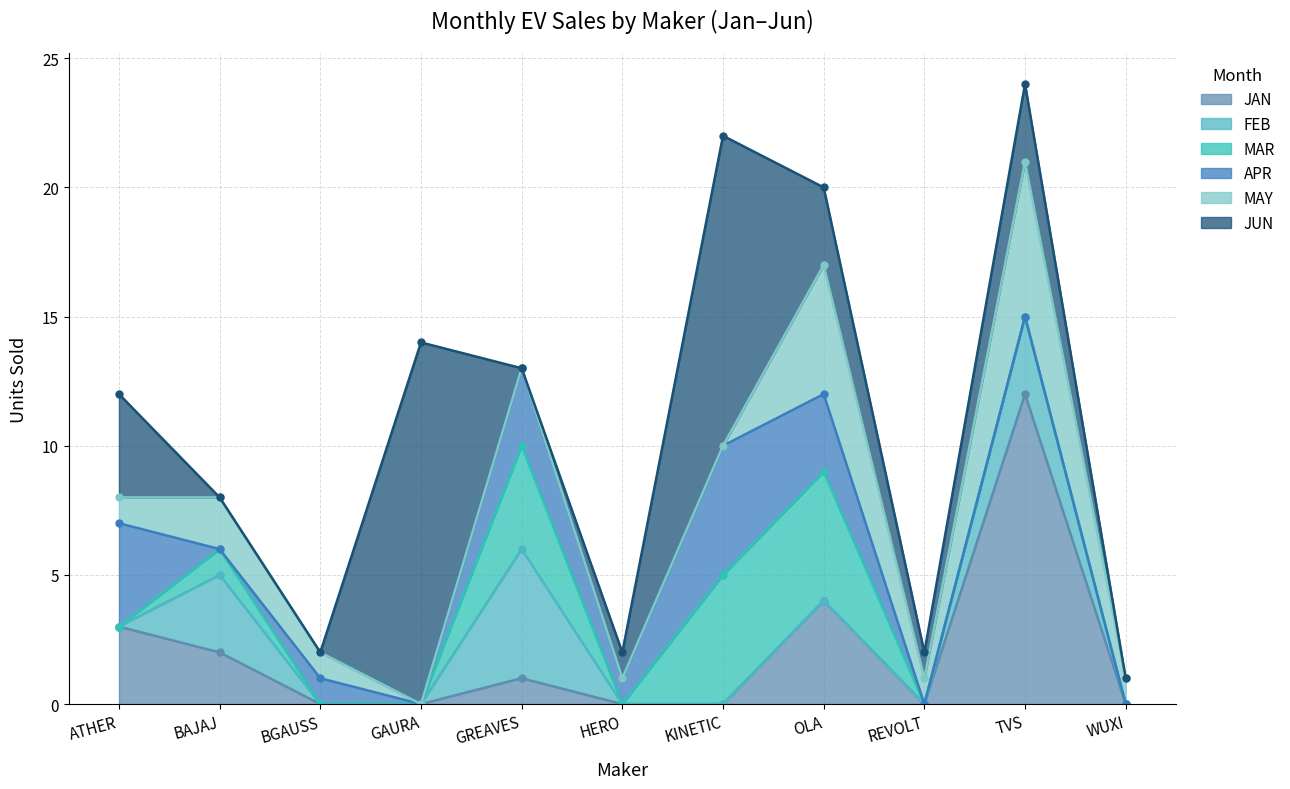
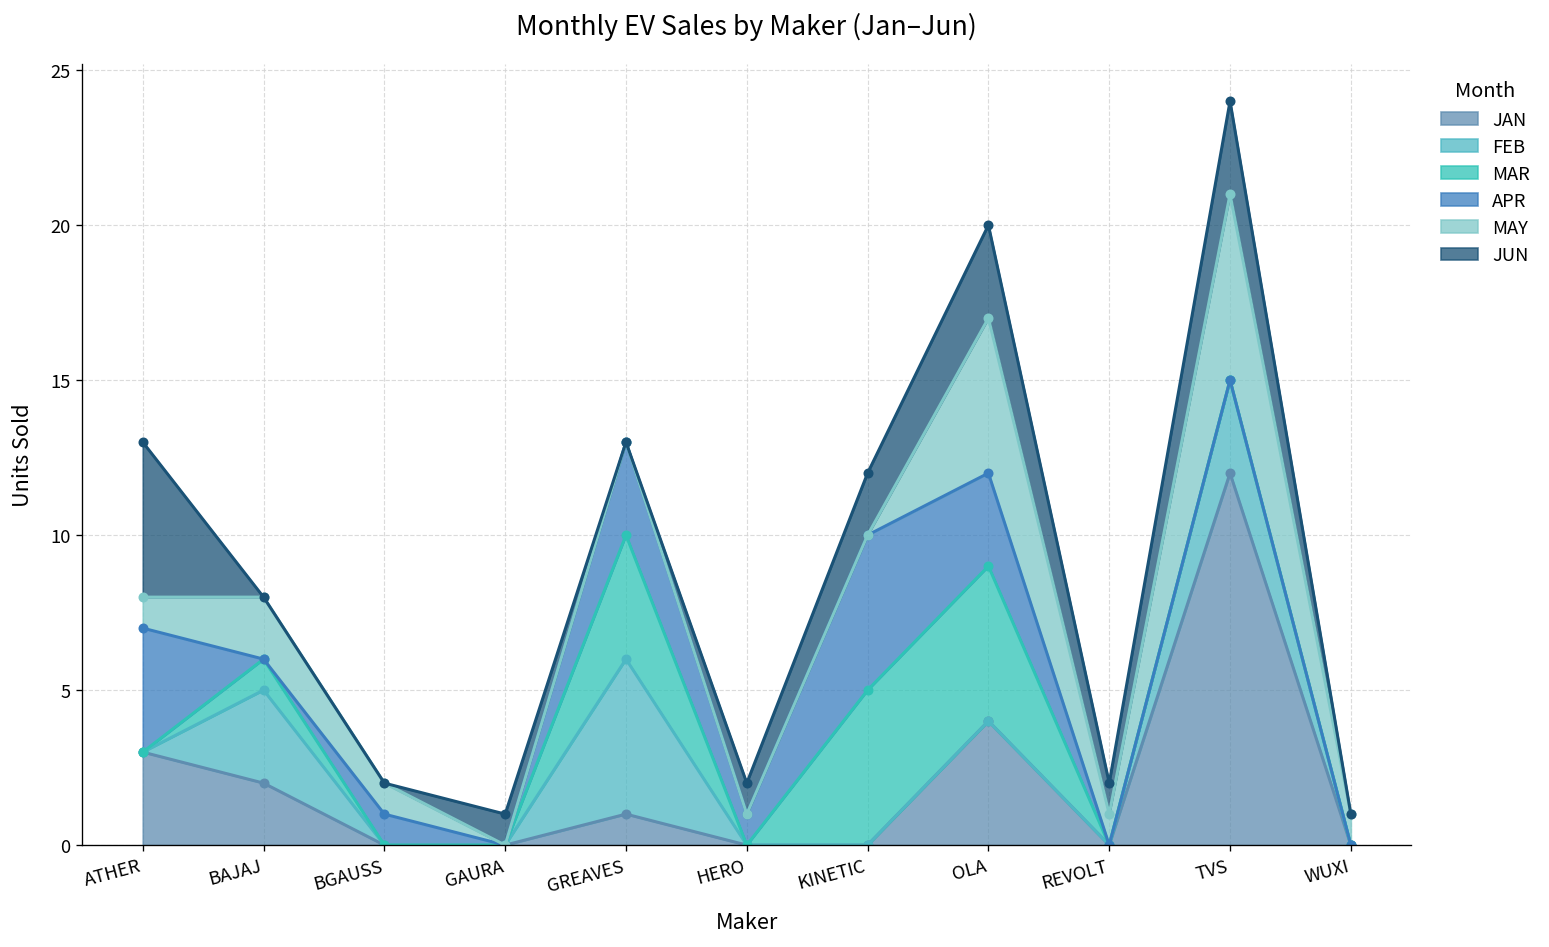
JUN, ATHER: 4 -> 5
JUN, GAURA: 14 -> 1
JUN, KINETIC: 12 -> 2
